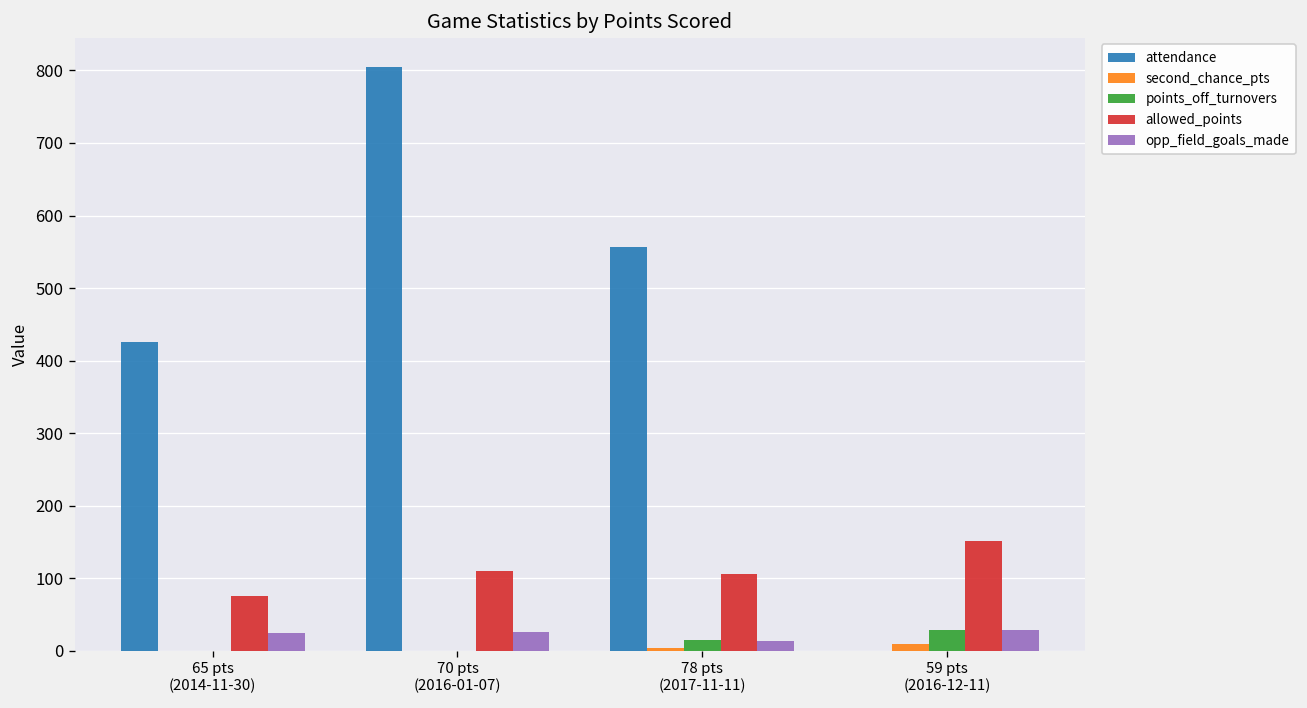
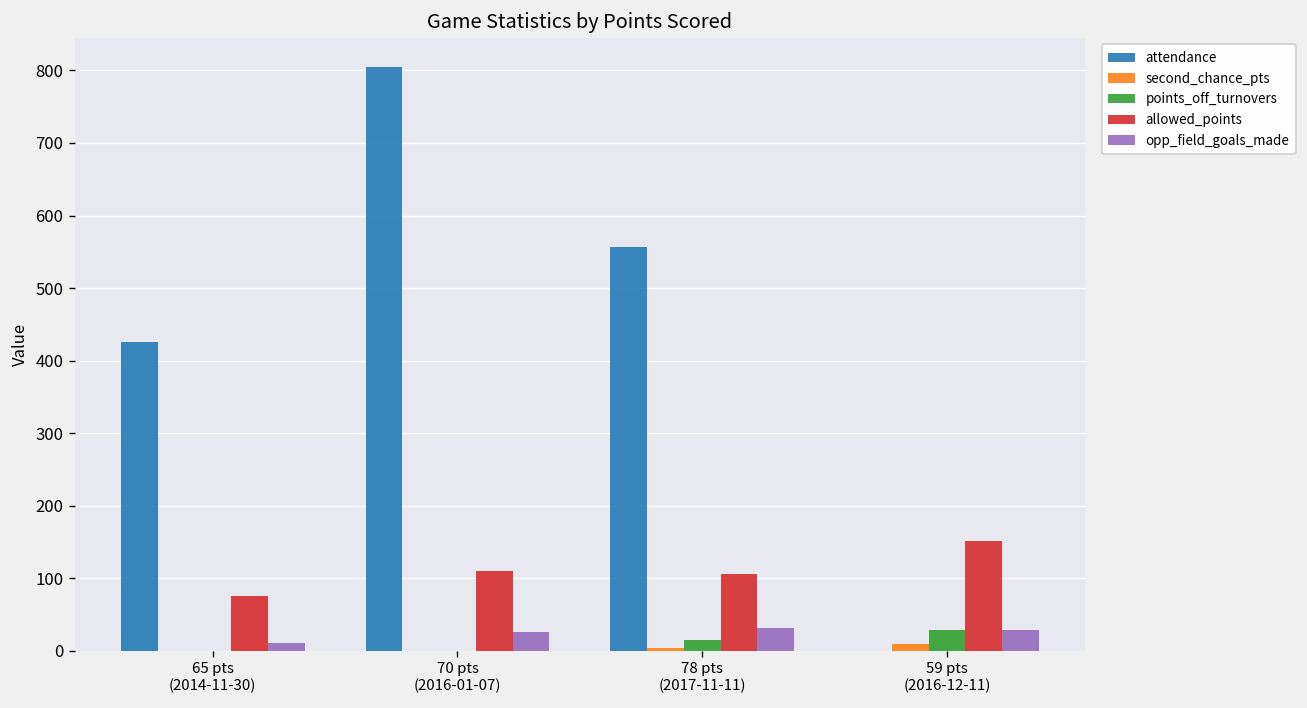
opp_field_goals_made, 65 pts (2014-11-30): 30 -> 10
opp_field_goals_made, 78 pts (2017-11-11): 10 -> 30
